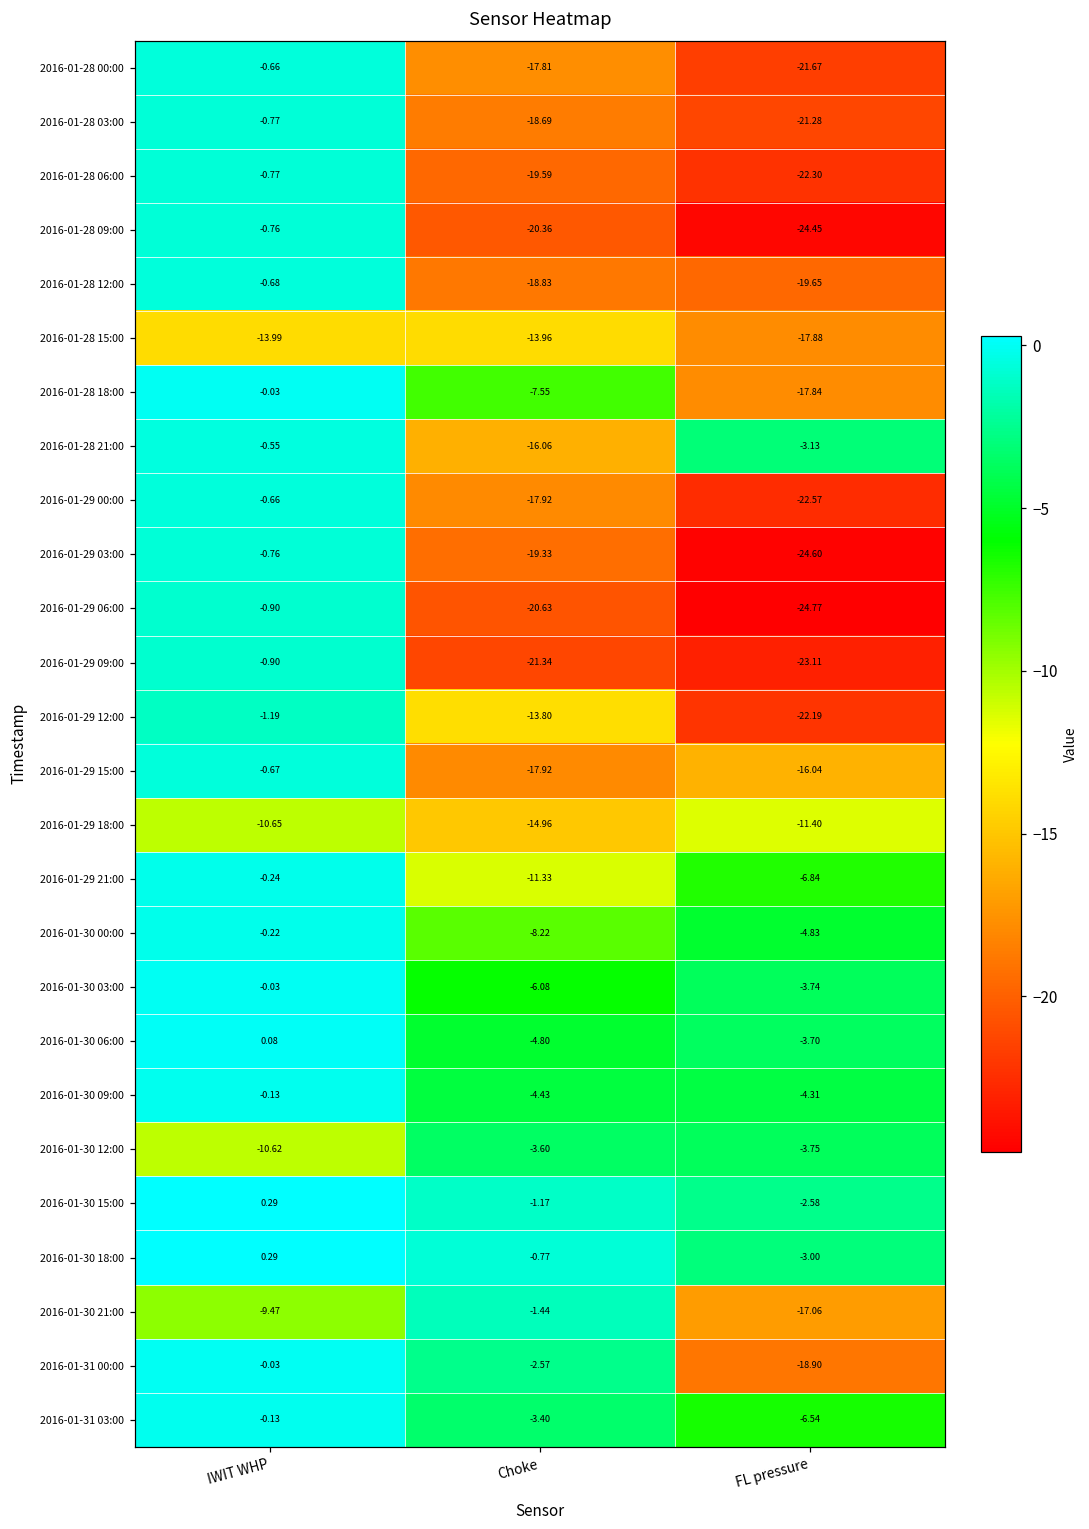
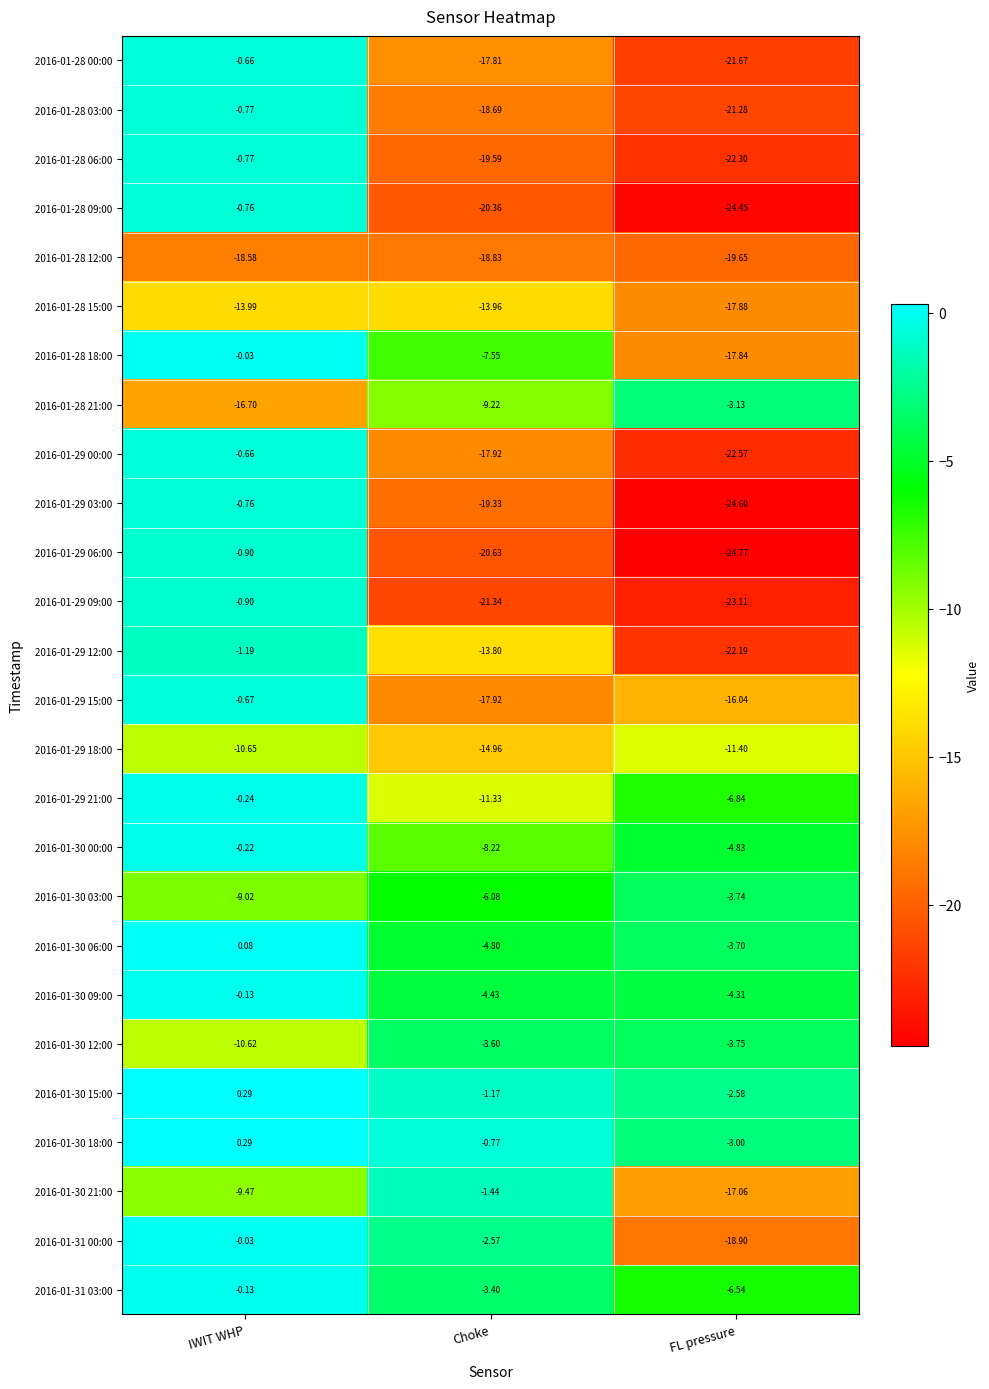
2016-01-28 12:00, IWIT WHP: -0.68 -> -18.58
2016-01-28 21:00, IWIT WHP: -0.55 -> -16.70
2016-01-28 21:00, Choke: -16.06 -> -9.22
2016-01-30 03:00, IWIT WHP: -0.03 -> -9.02
